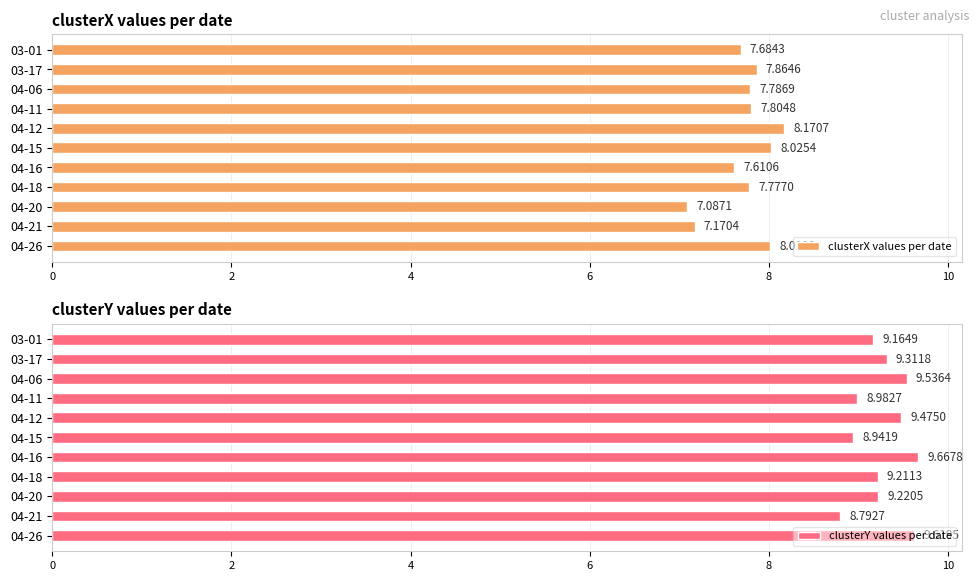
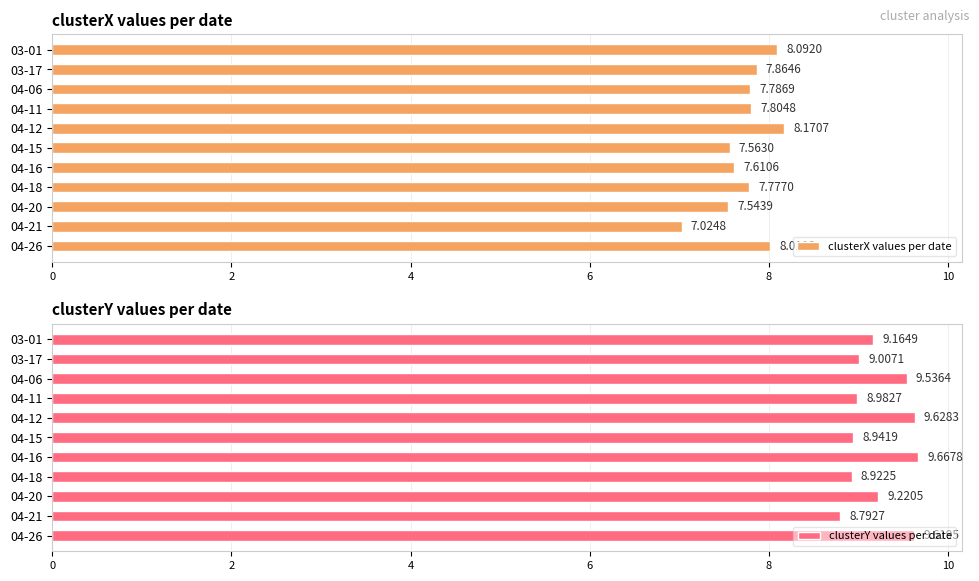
clusterX values per date, 03-01: 7.6843 -> 8.0920
clusterX values per date, 04-15: 8.0254 -> 7.5630
clusterX values per date, 04-20: 7.0871 -> 7.5439
clusterX values per date, 04-21: 7.1704 -> 7.0248
clusterY values per date, 03-17: 9.3118 -> 9.0071
clusterY values per date, 04-12: 9.4750 -> 9.6283
clusterY values per date, 04-18: 9.2113 -> 8.9225
